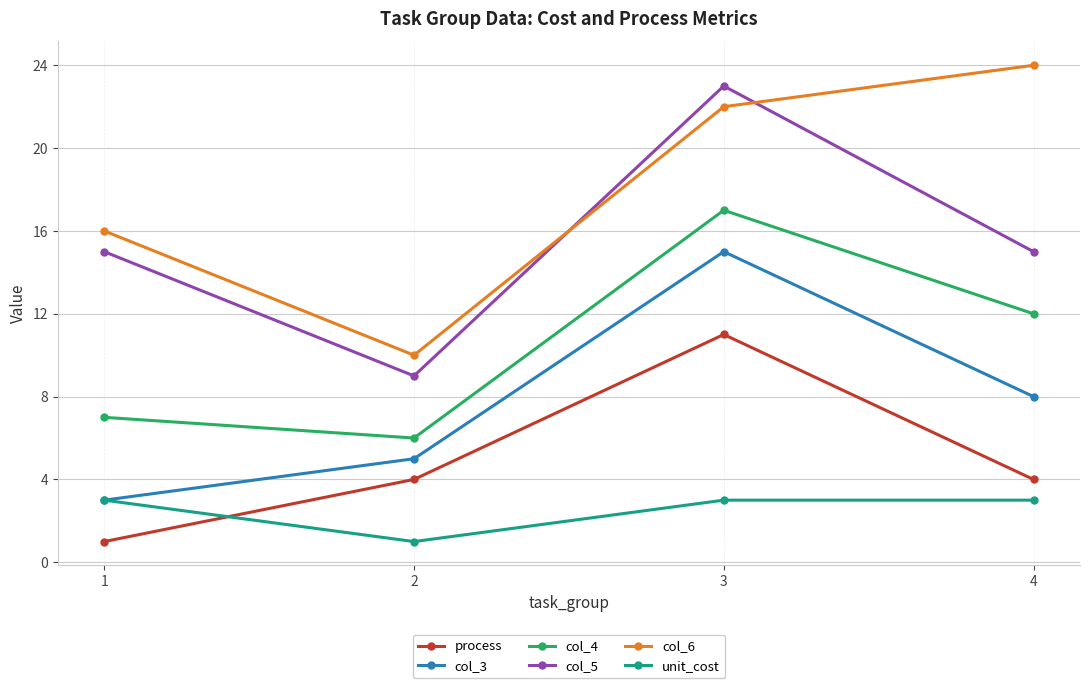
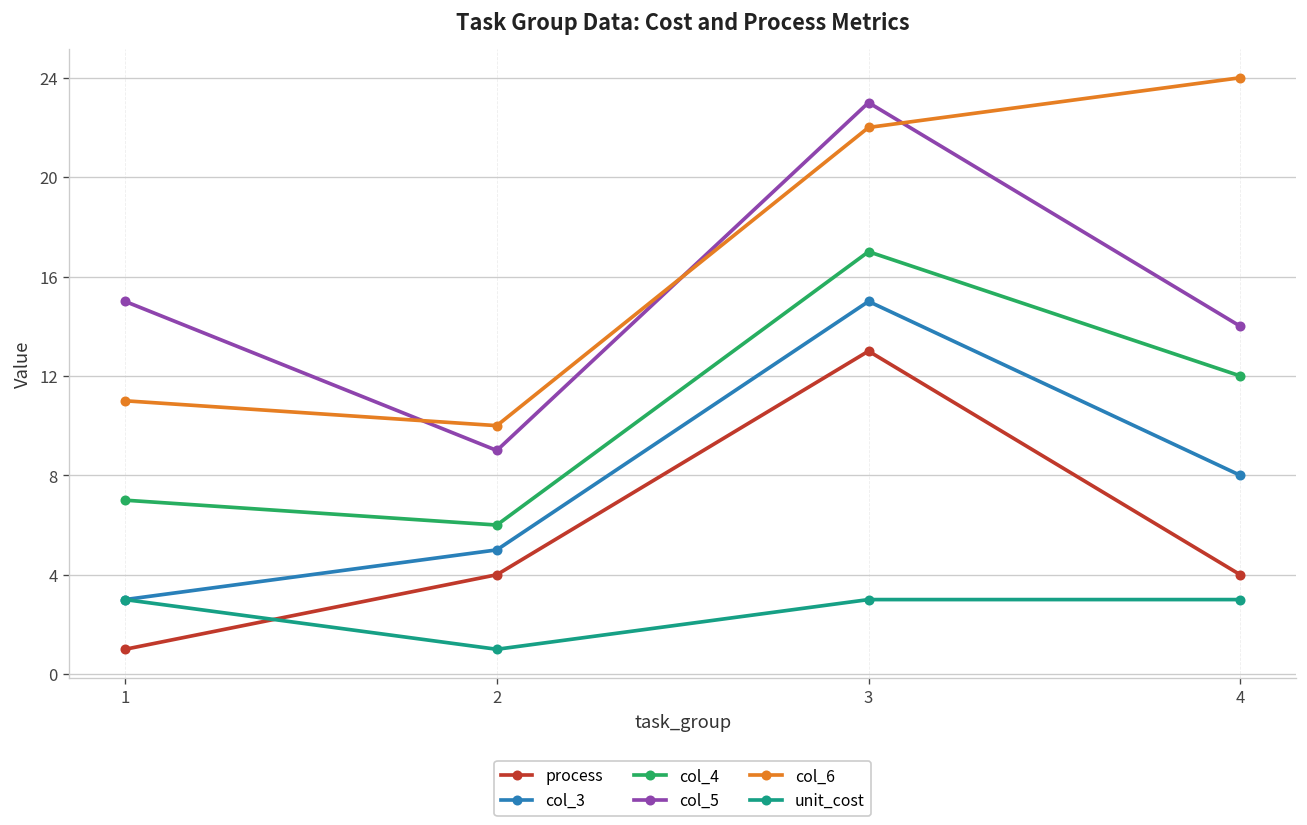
col_6, 1: 16 -> 11
process, 3: 11 -> 13
col_5, 4: 15 -> 14
